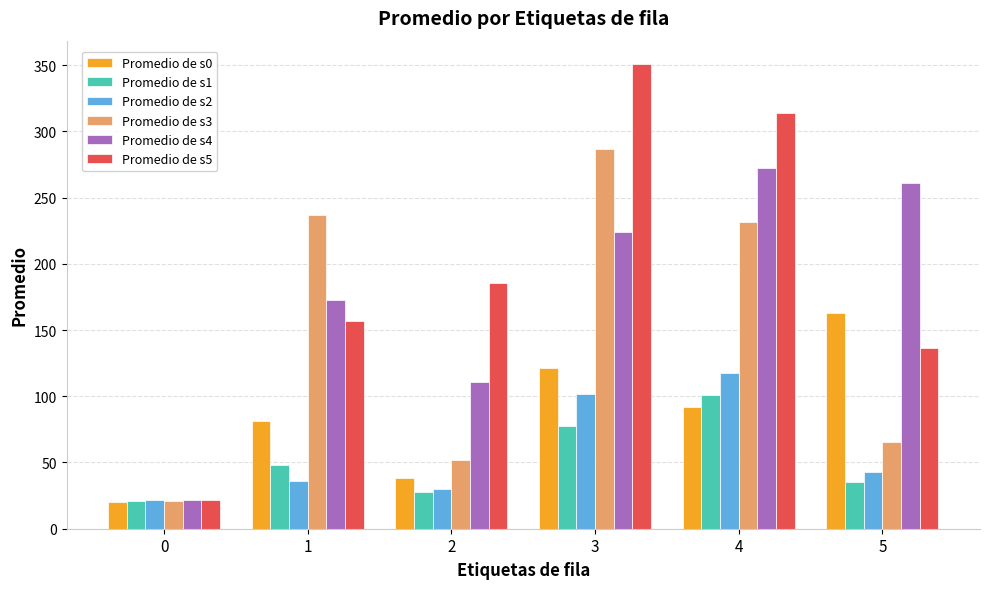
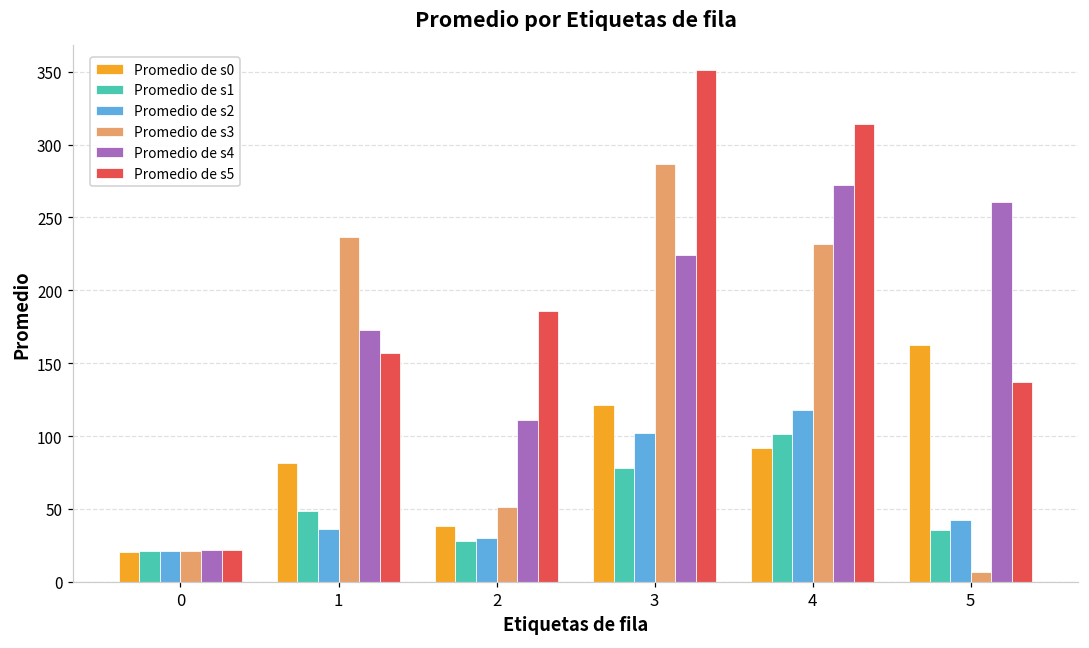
Promedio de s3, 5: 66 -> 7
